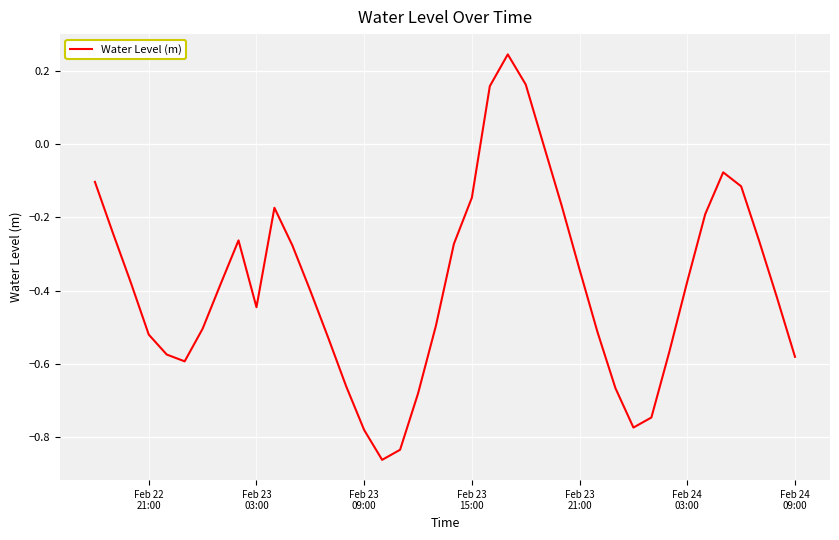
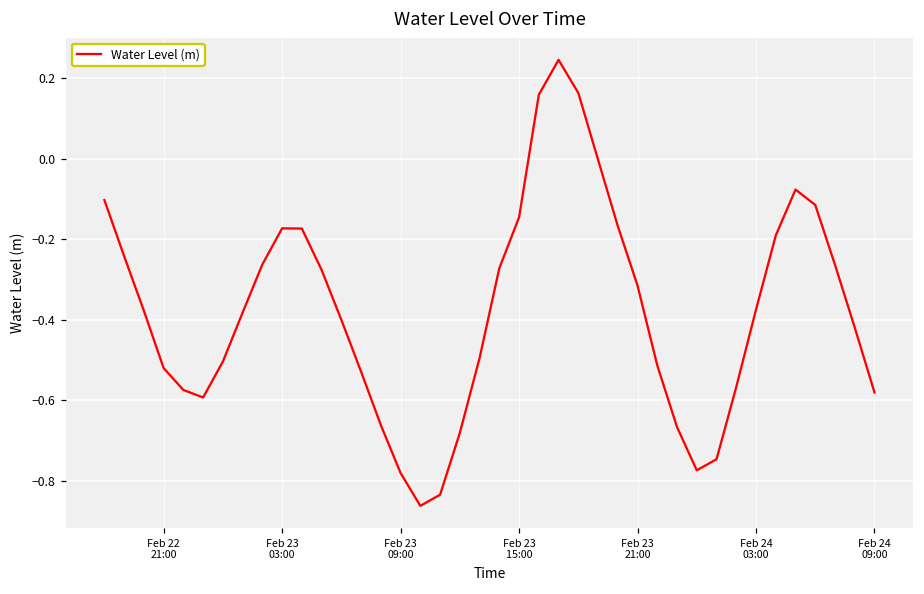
Feb 23 03:00: -0.45 -> -0.17
Feb 23 21:00: -0.34 -> -0.32
